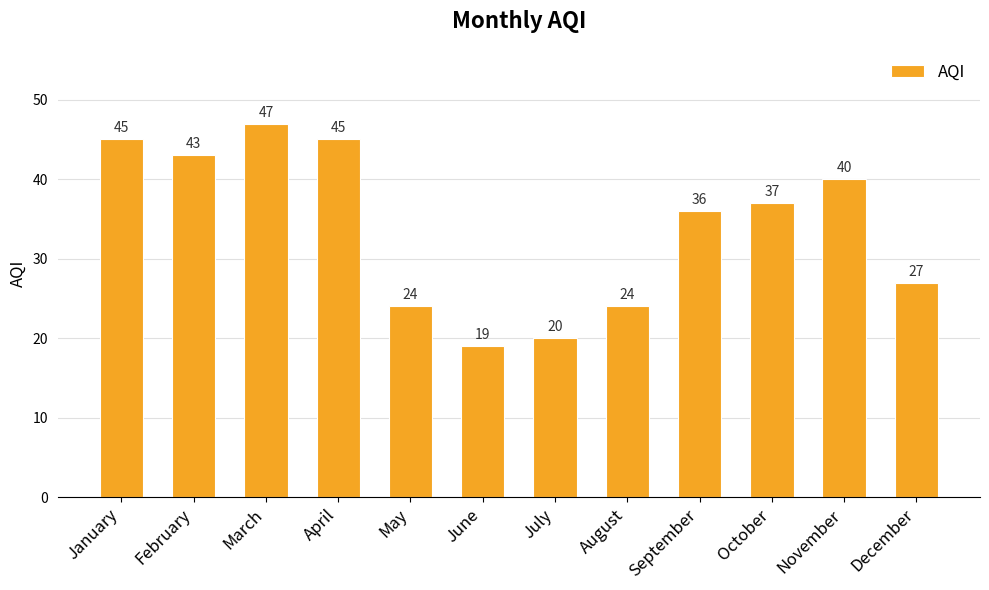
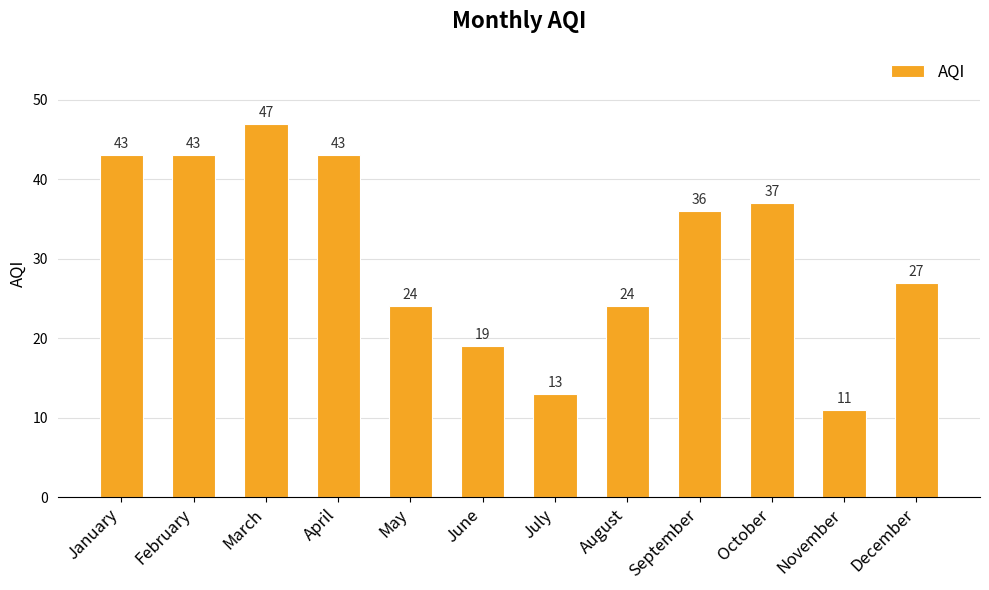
January: 45 -> 43
April: 45 -> 43
July: 20 -> 13
November: 40 -> 11
